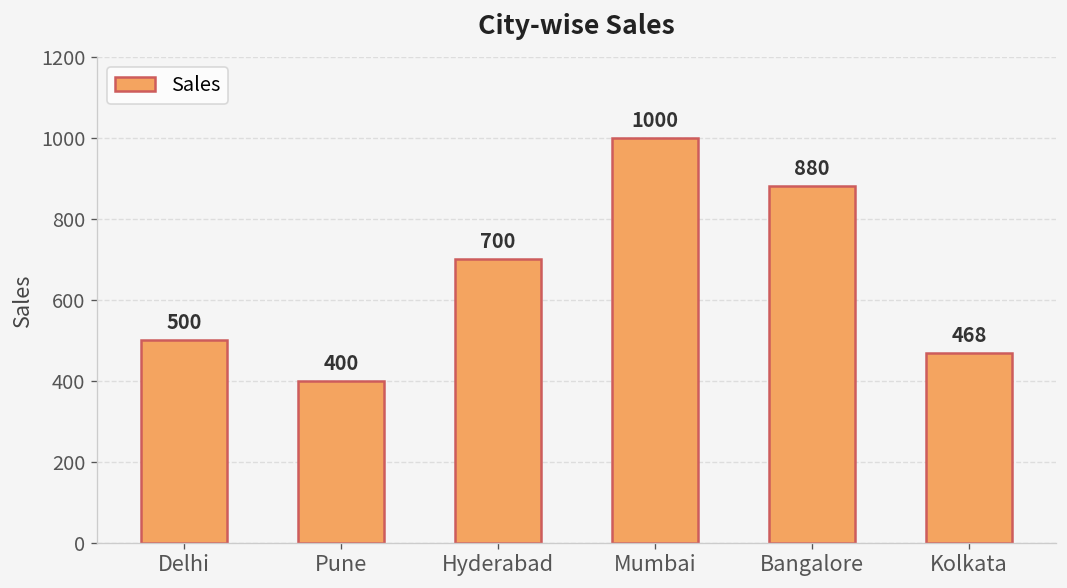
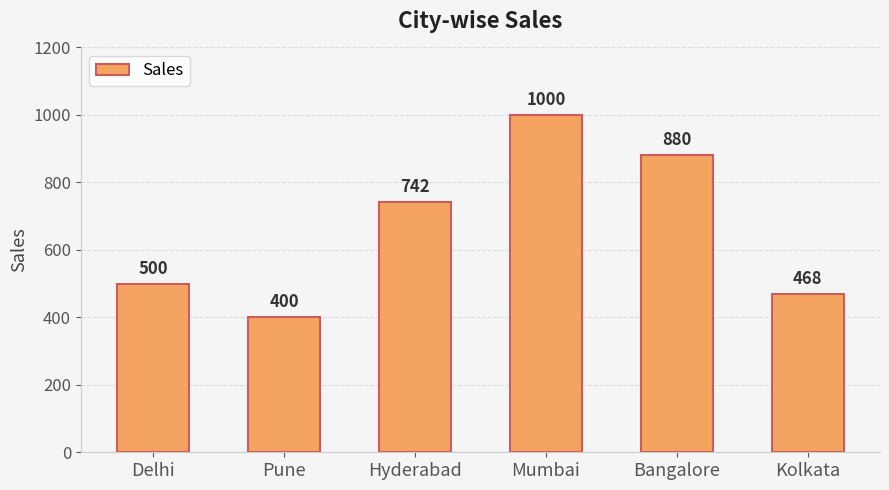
Hyderabad: 700 -> 742
